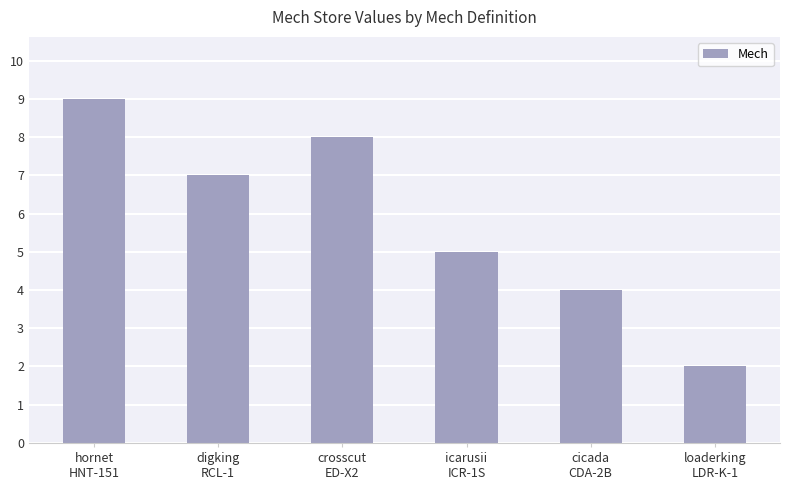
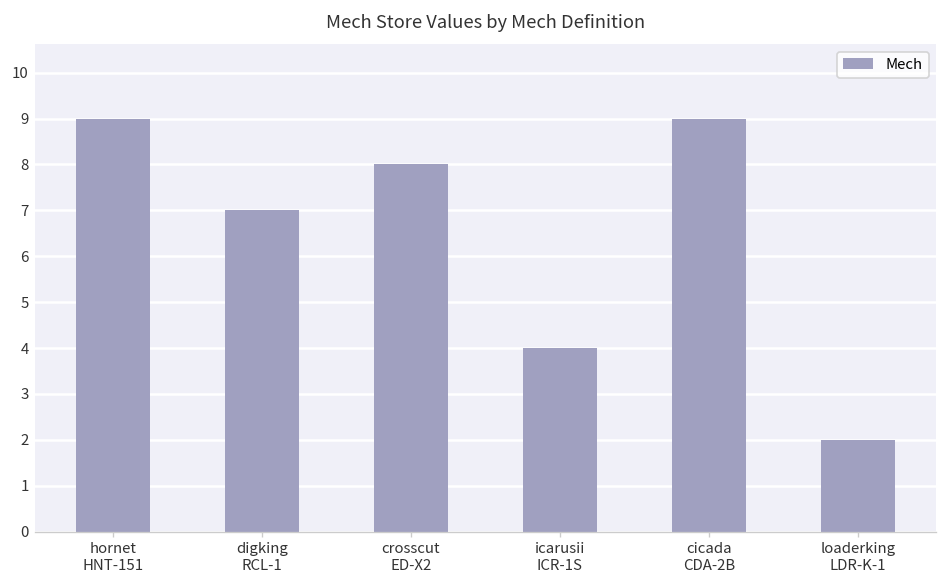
icarusii ICR-1S: 5 -> 4
cicada CDA-2B: 4 -> 9
